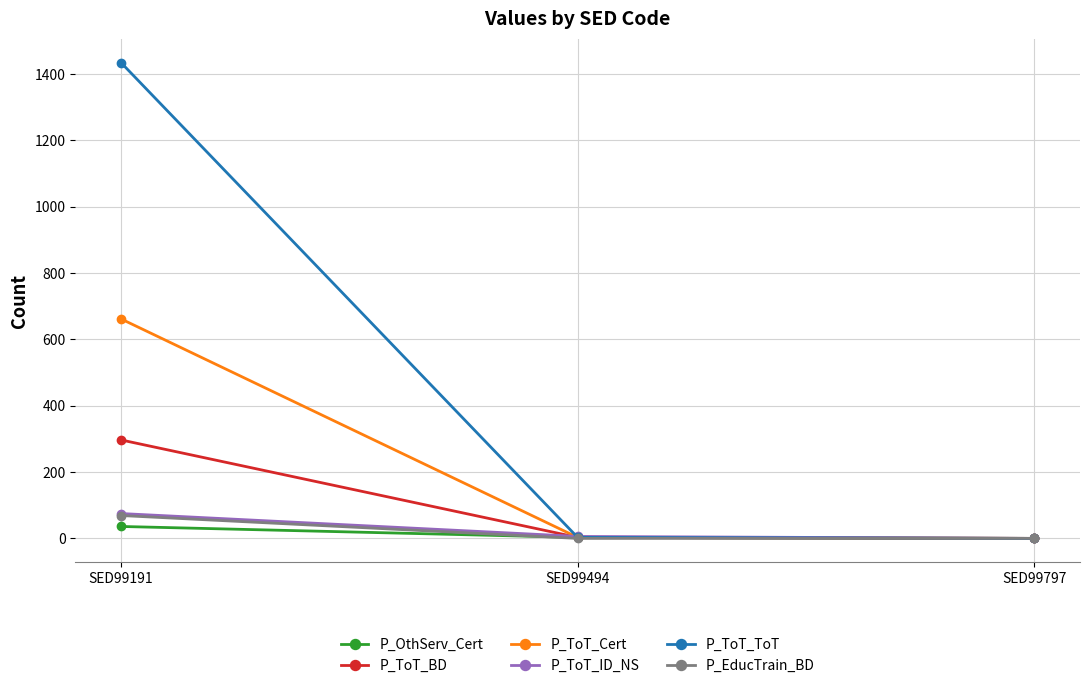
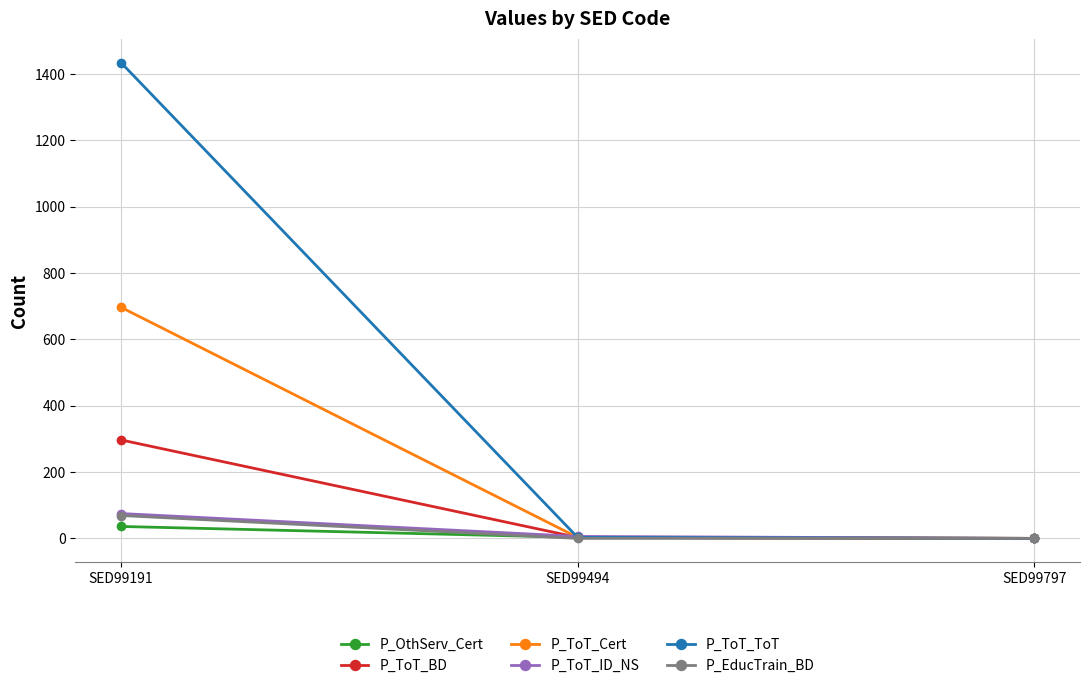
P_ToT_Cert, SED99191: 660 -> 700
